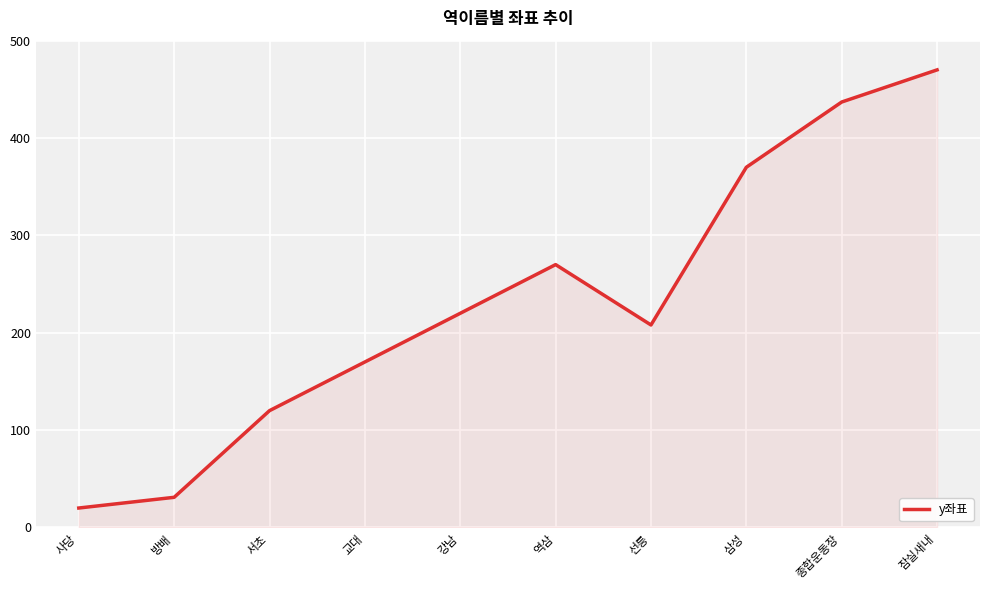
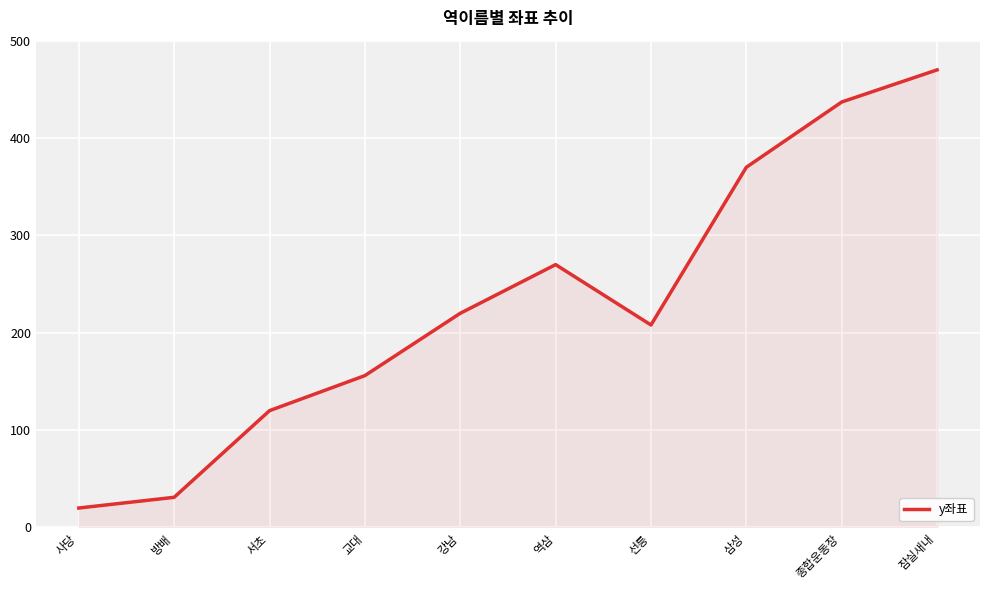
교대: 170 -> 160
